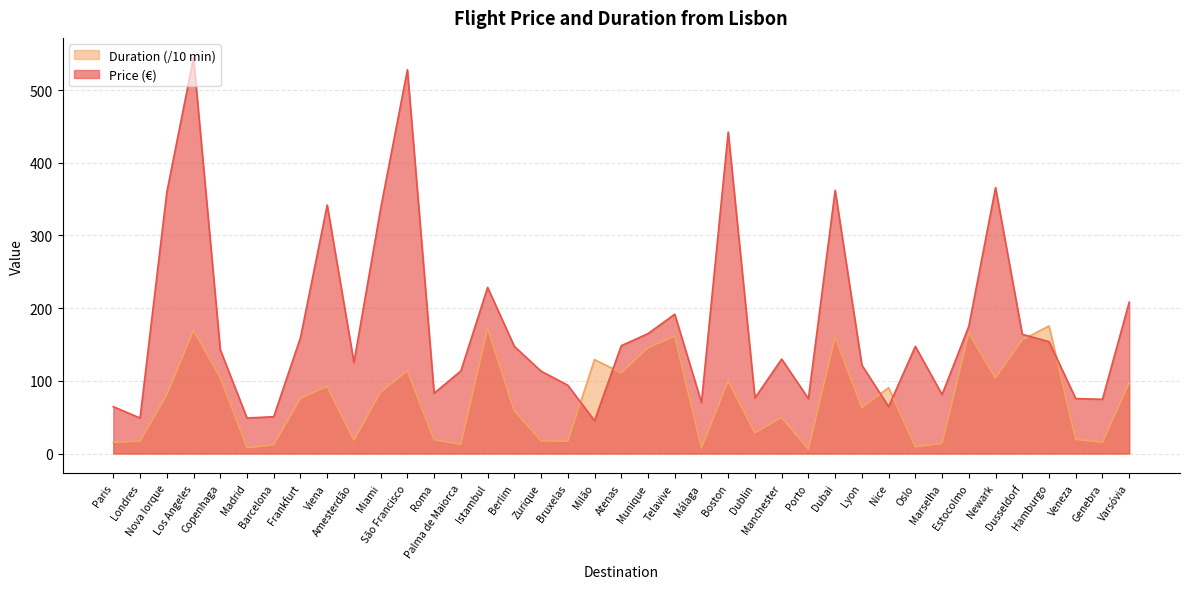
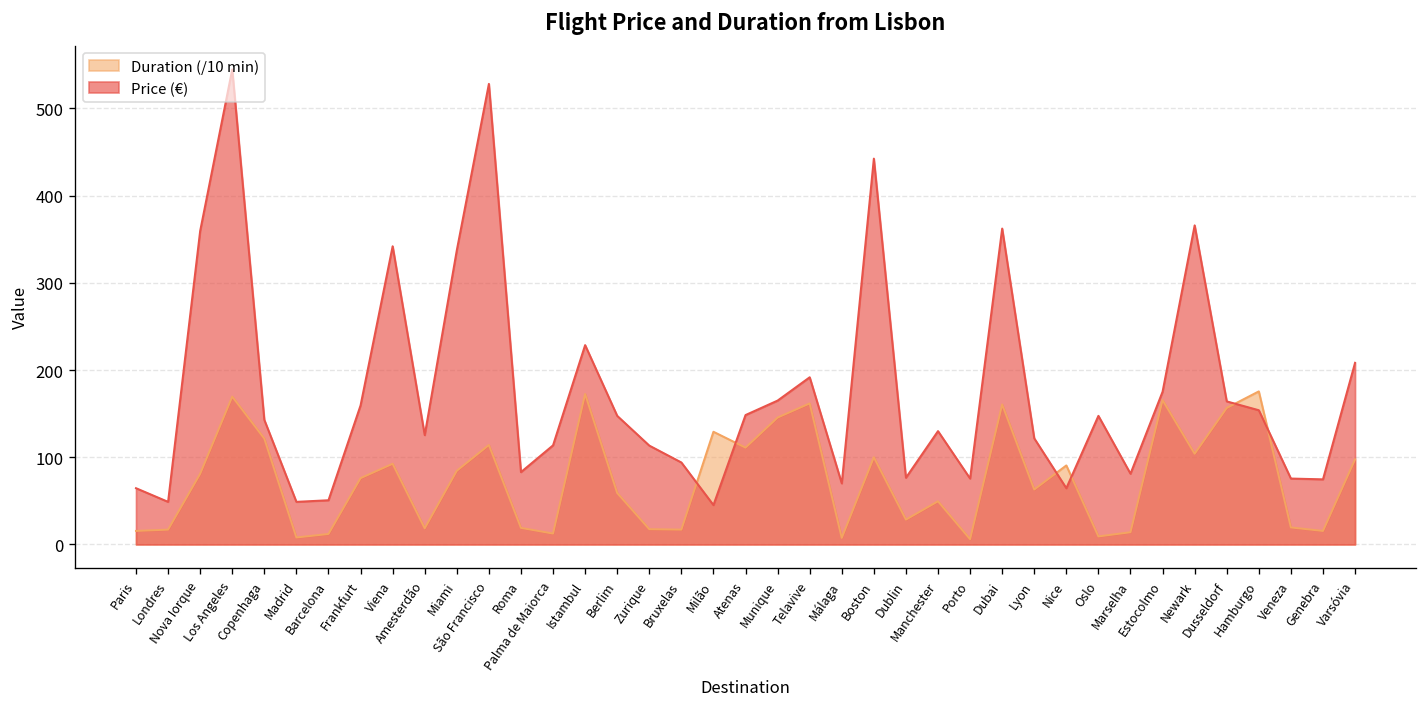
Duration (/10 min), Copenhaga: 110 -> 120
